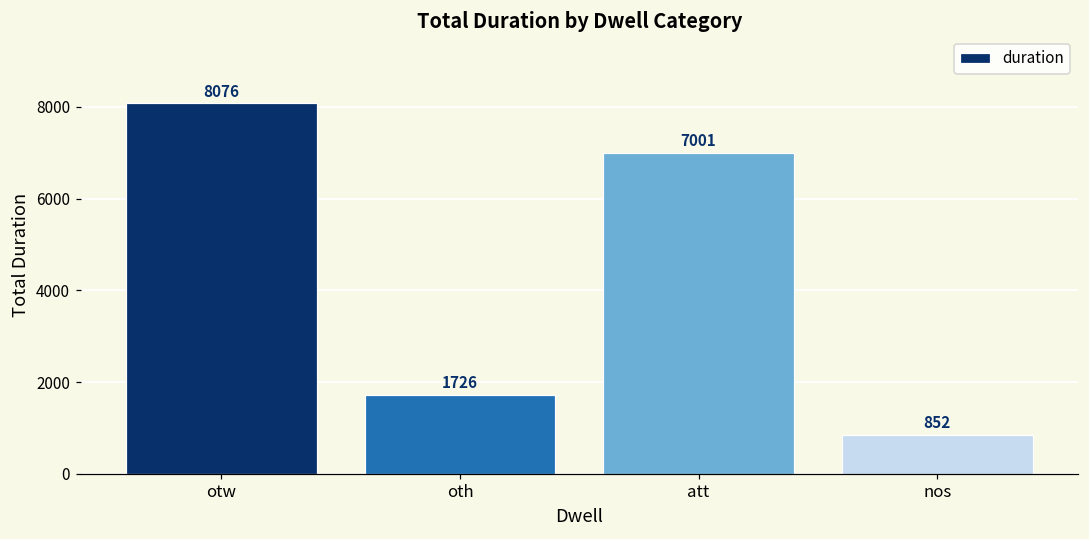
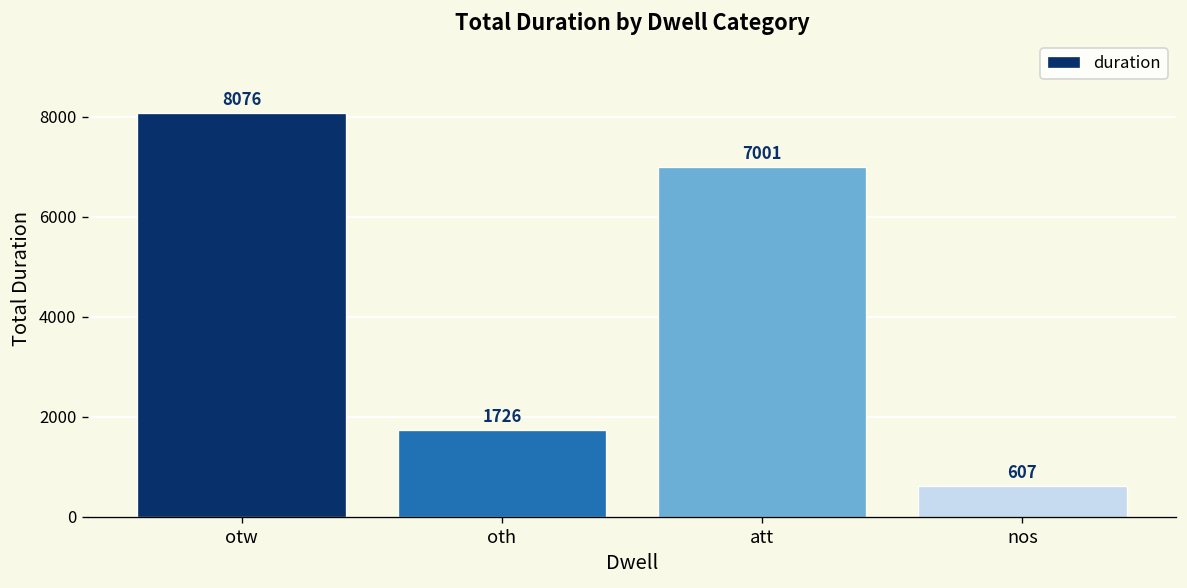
nos: 852 -> 607
